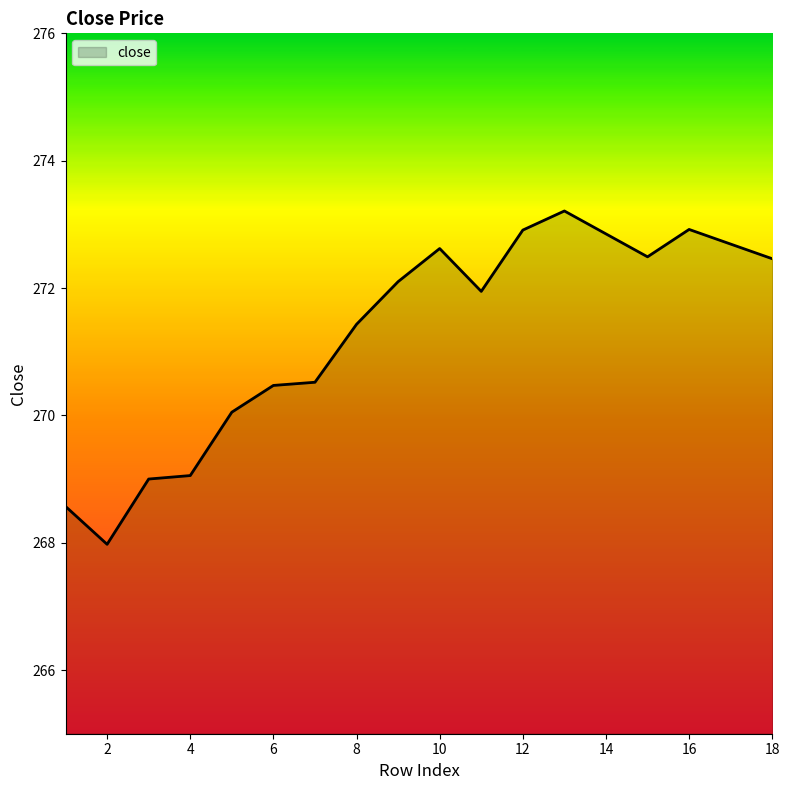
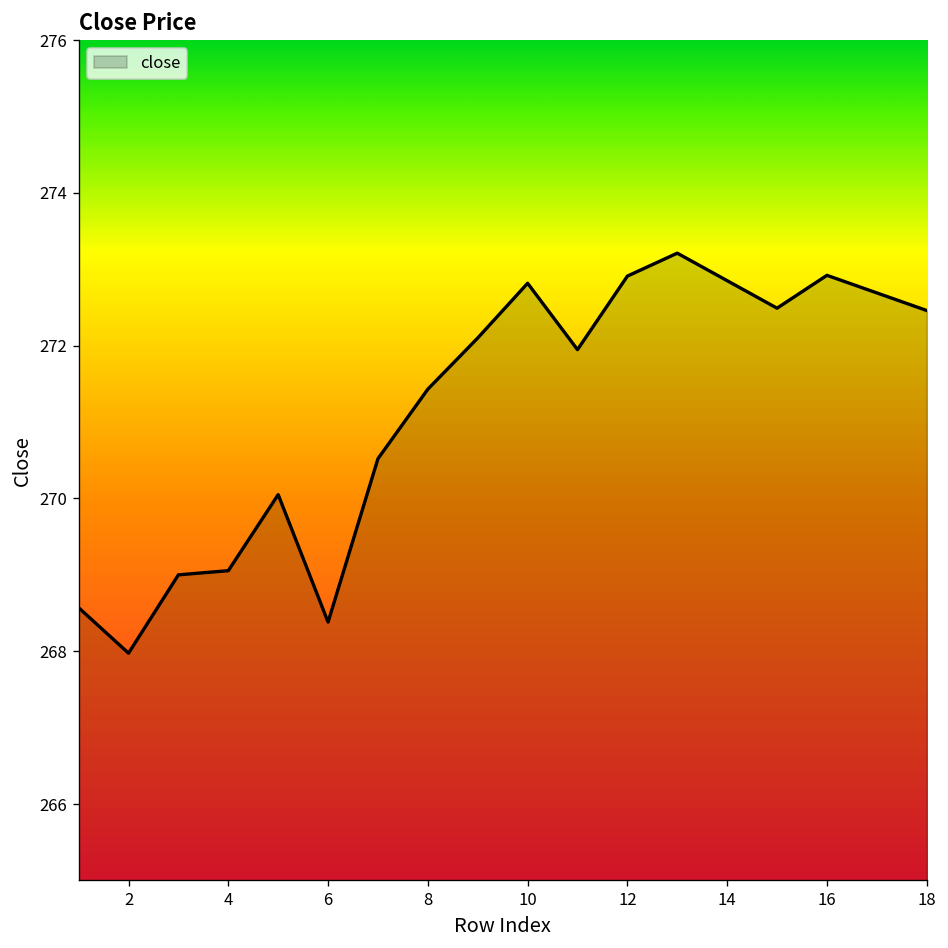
6: 270.5 -> 268.4
10: 272.6 -> 272.8
